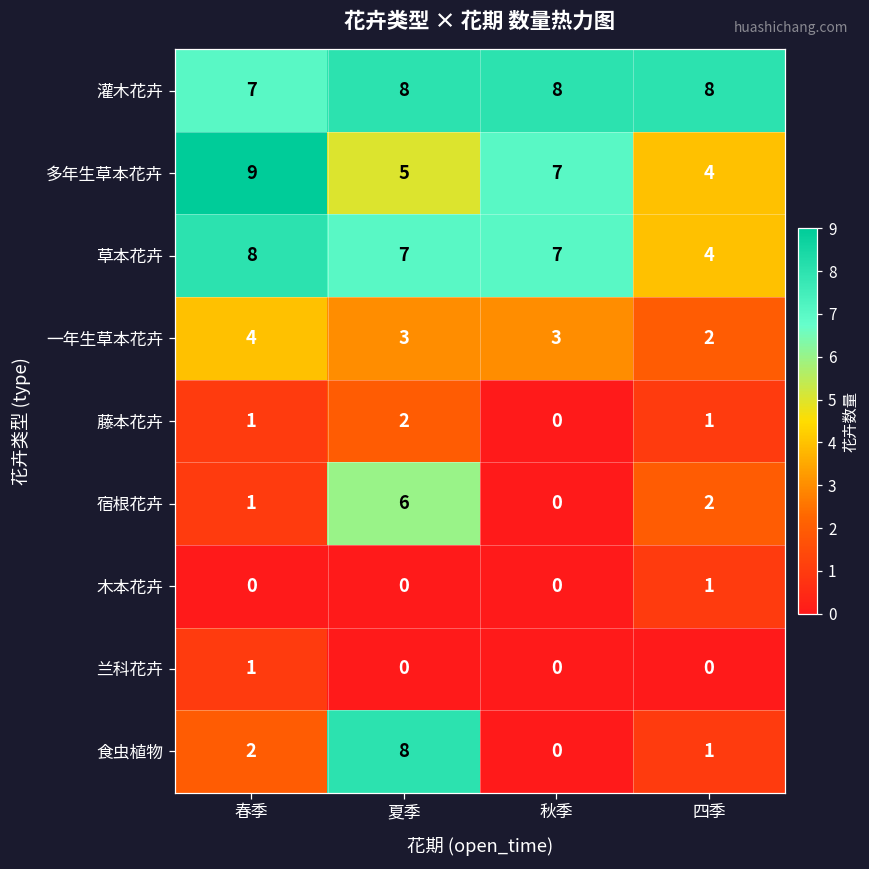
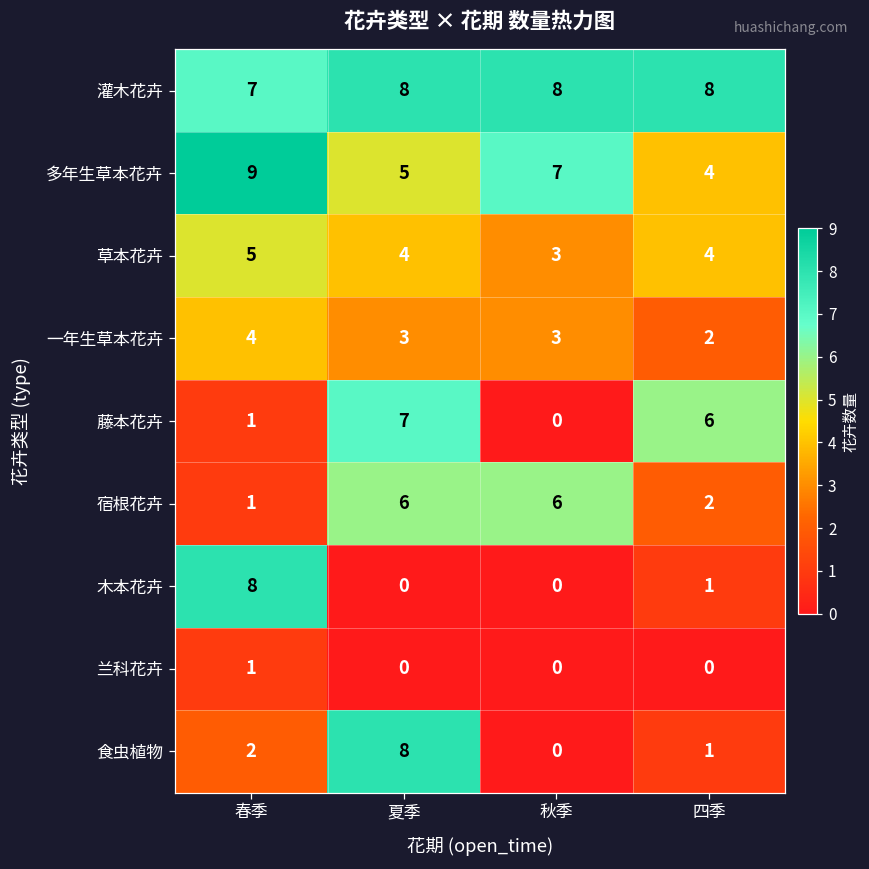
草本花卉, 春季: 8 -> 5
草本花卉, 夏季: 7 -> 4
草本花卉, 秋季: 7 -> 3
藤本花卉, 夏季: 2 -> 7
藤本花卉, 四季: 1 -> 6
宿根花卉, 秋季: 0 -> 6
木本花卉, 春季: 0 -> 8
